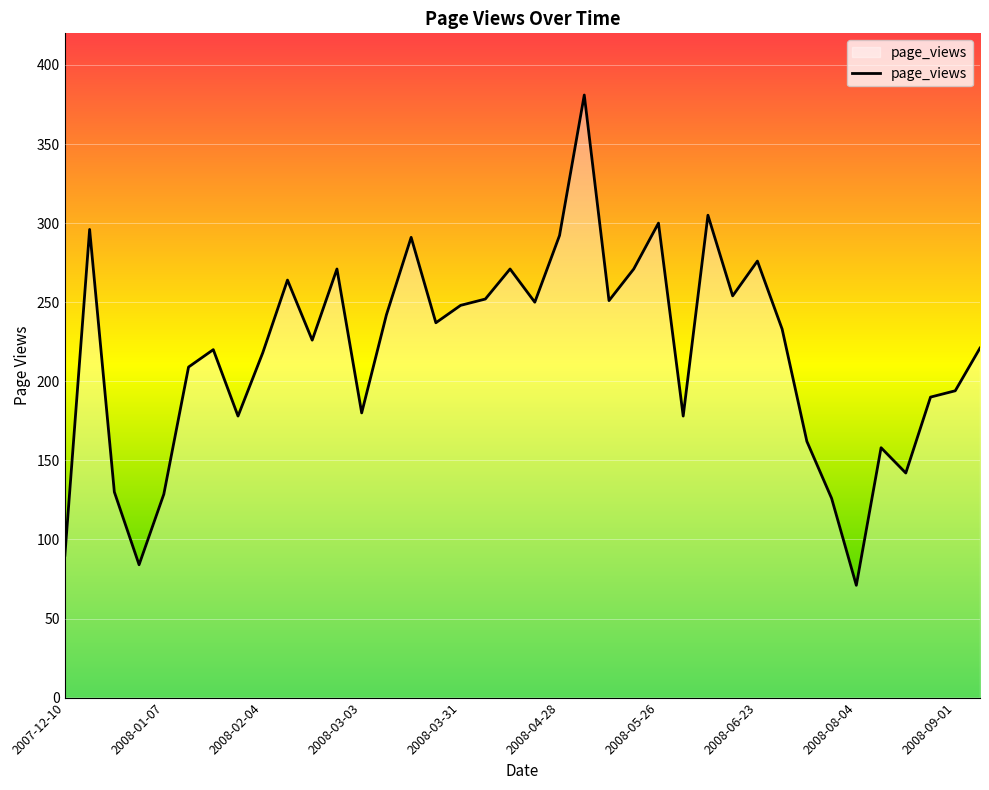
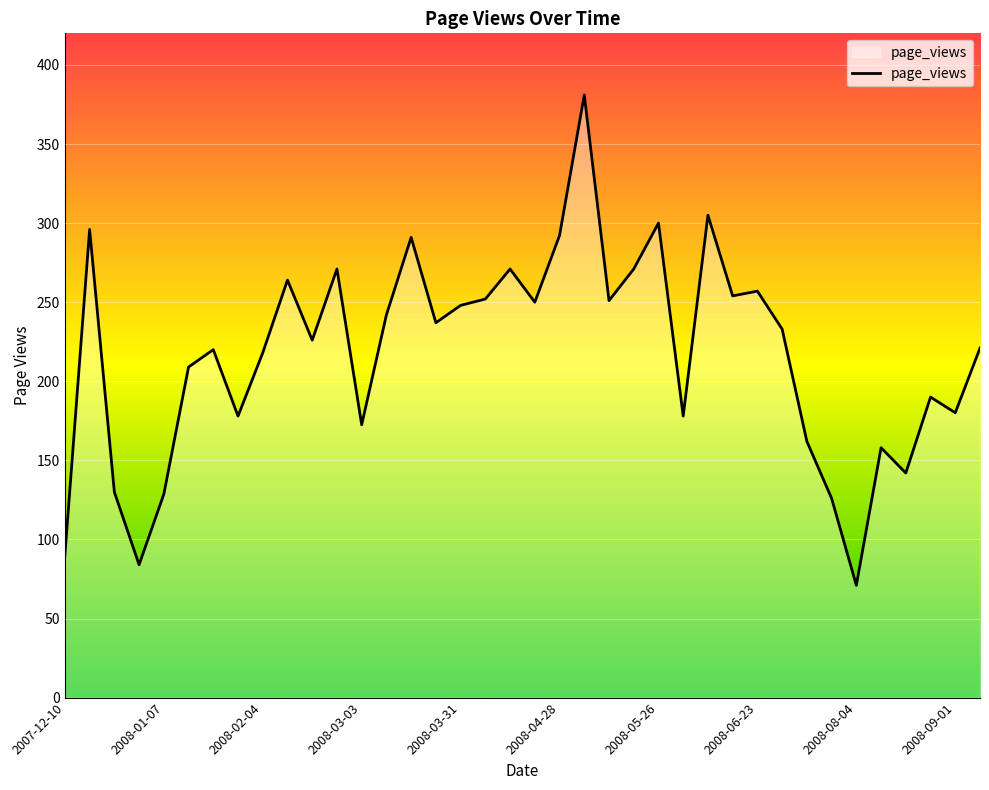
2008-03-03: 180 -> 173
2008-06-23: 276 -> 257
2008-09-01: 194 -> 180
